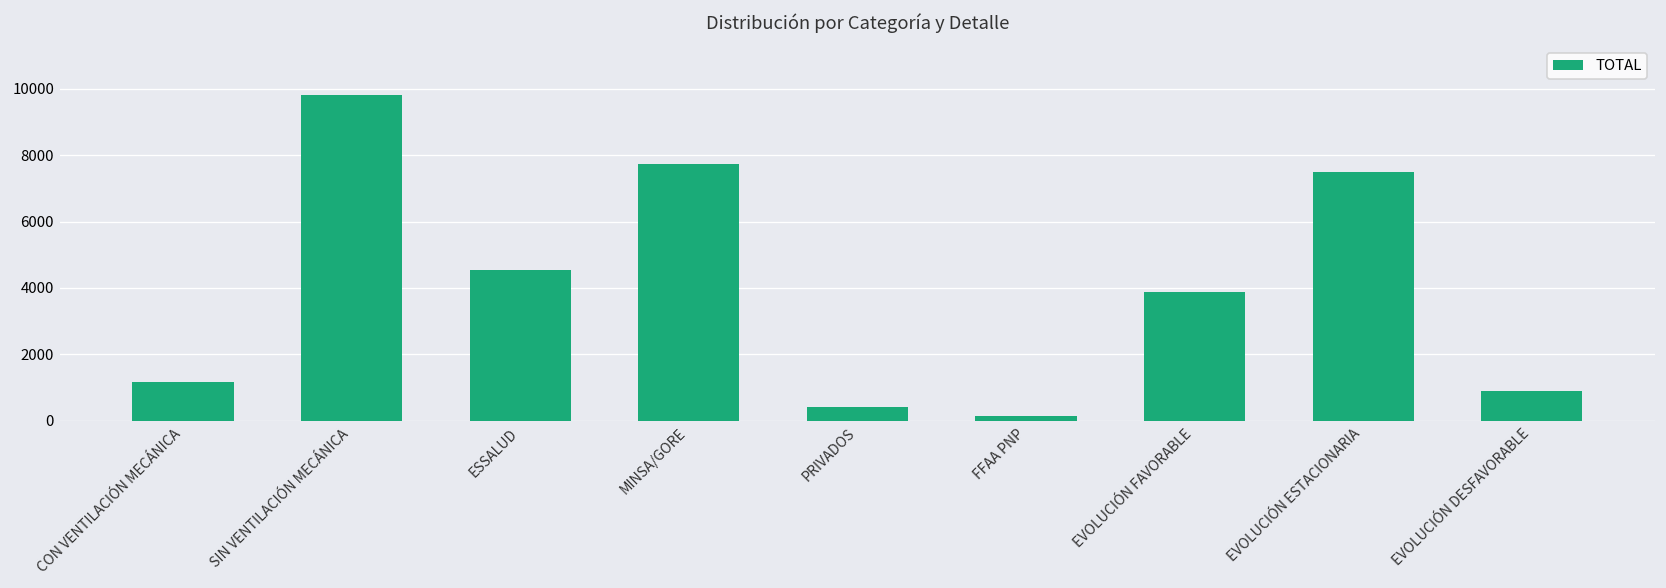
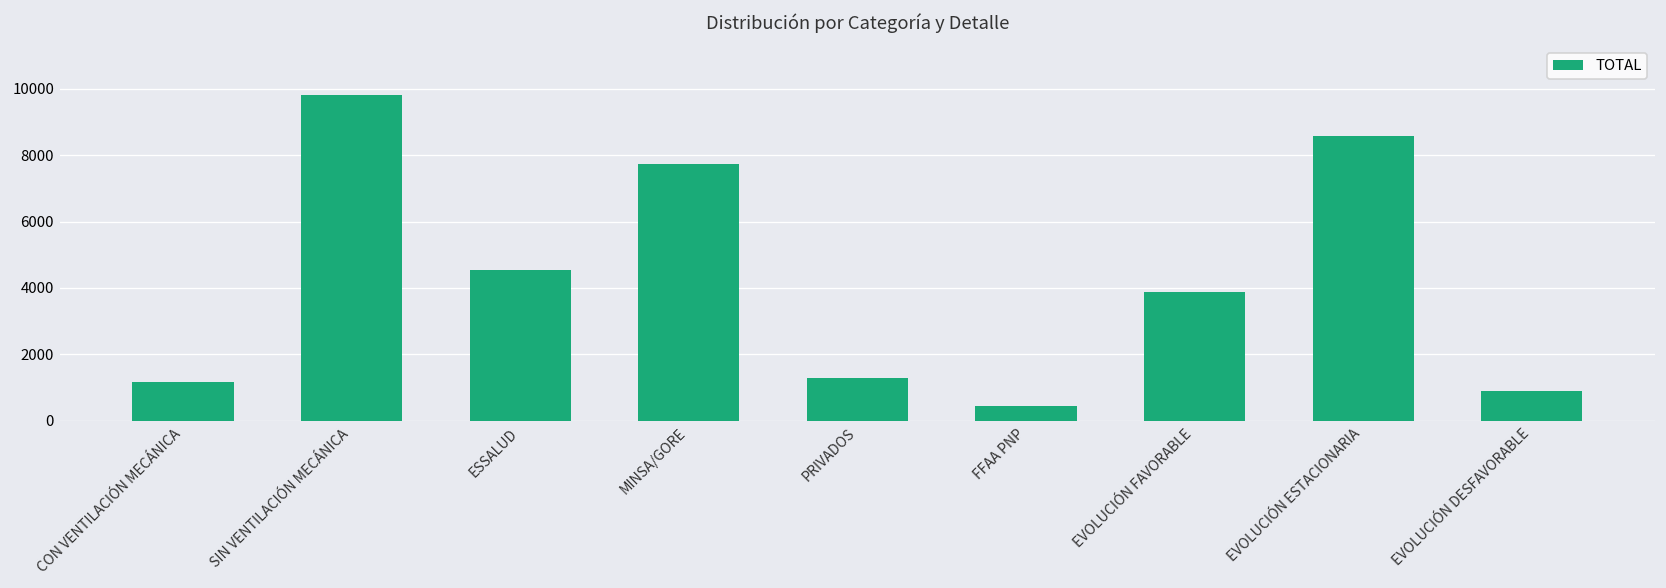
PRIVADOS: 400 -> 1300
FFAA PNP: 100 -> 400
EVOLUCIÓN ESTACIONARIA: 7500 -> 8600
